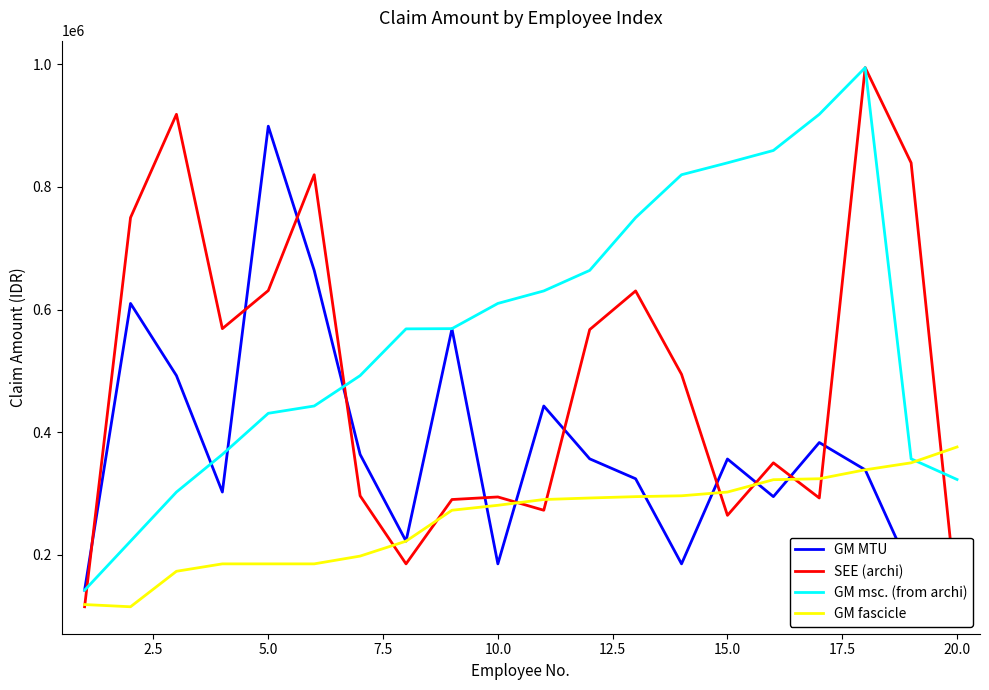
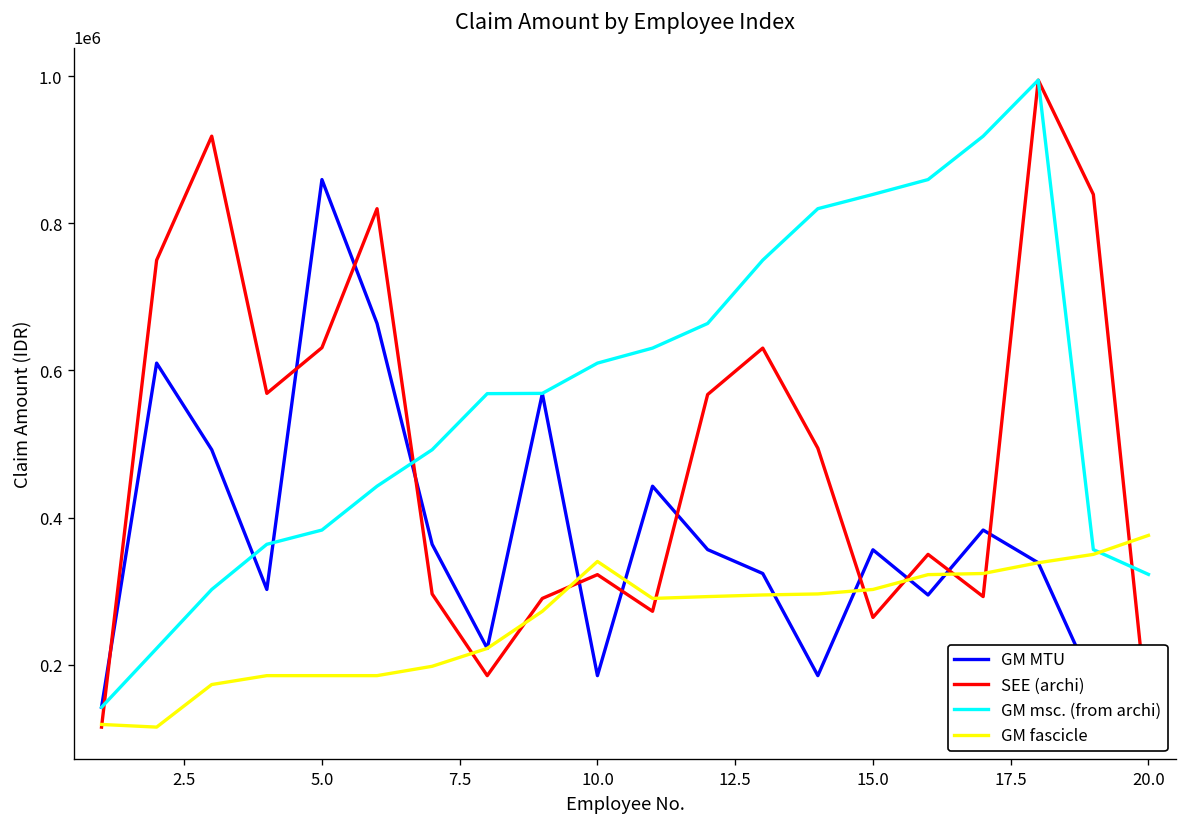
GM MTU, 5.0: 900000 -> 860000
GM msc. (from archi), 5.0: 430000 -> 380000
SEE (archi), 10.0: 290000 -> 320000
GM fascicle, 10.0: 280000 -> 340000
